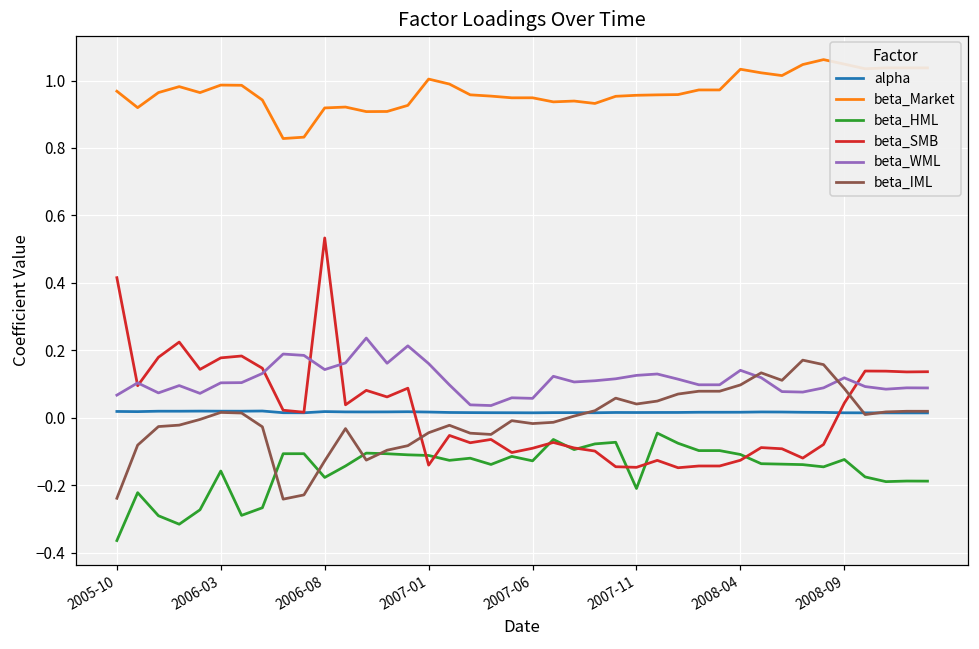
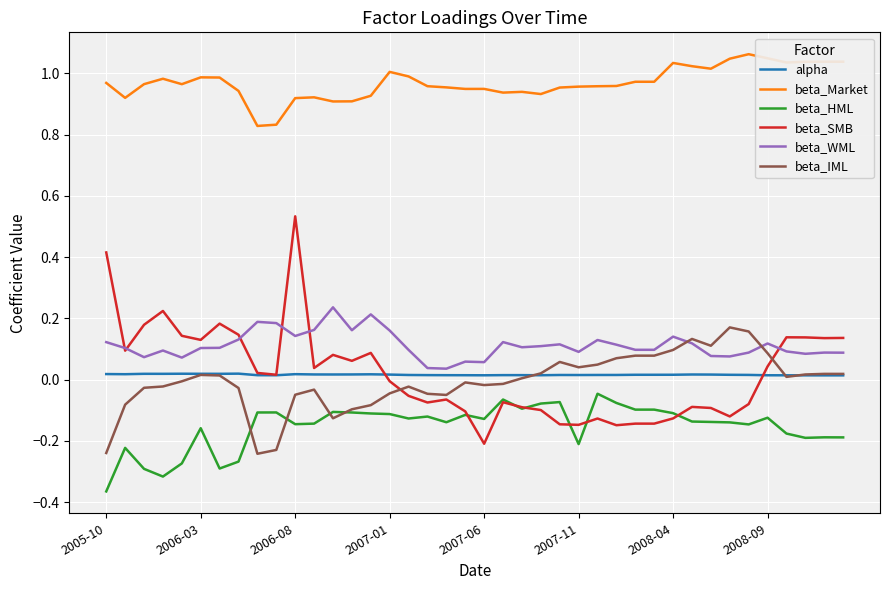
beta_WML, 2005-10: 0.07 -> 0.12
beta_SMB, 2006-03: 0.18 -> 0.13
beta_HML, 2006-08: -0.18 -> -0.15
beta_IML, 2006-08: -0.13 -> -0.05
beta_SMB, 2007-01: -0.14 -> 0.00
beta_SMB, 2007-06: -0.09 -> -0.21
beta_WML, 2007-11: 0.13 -> 0.09
